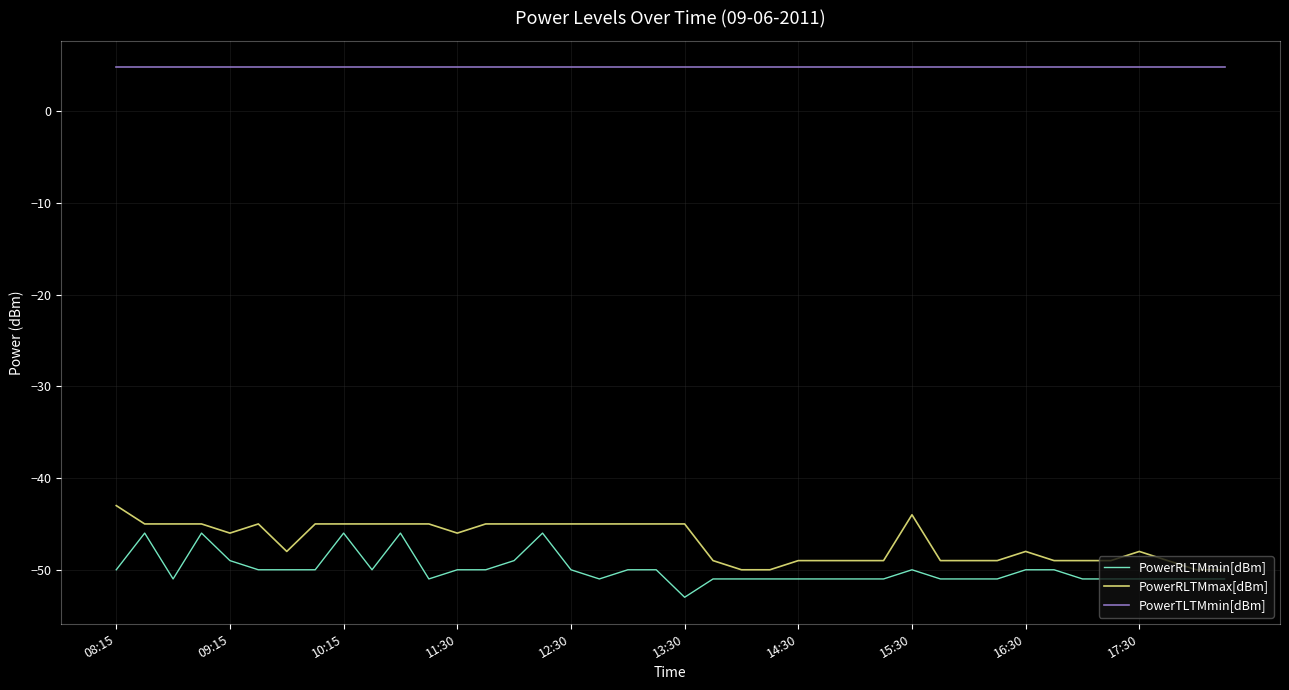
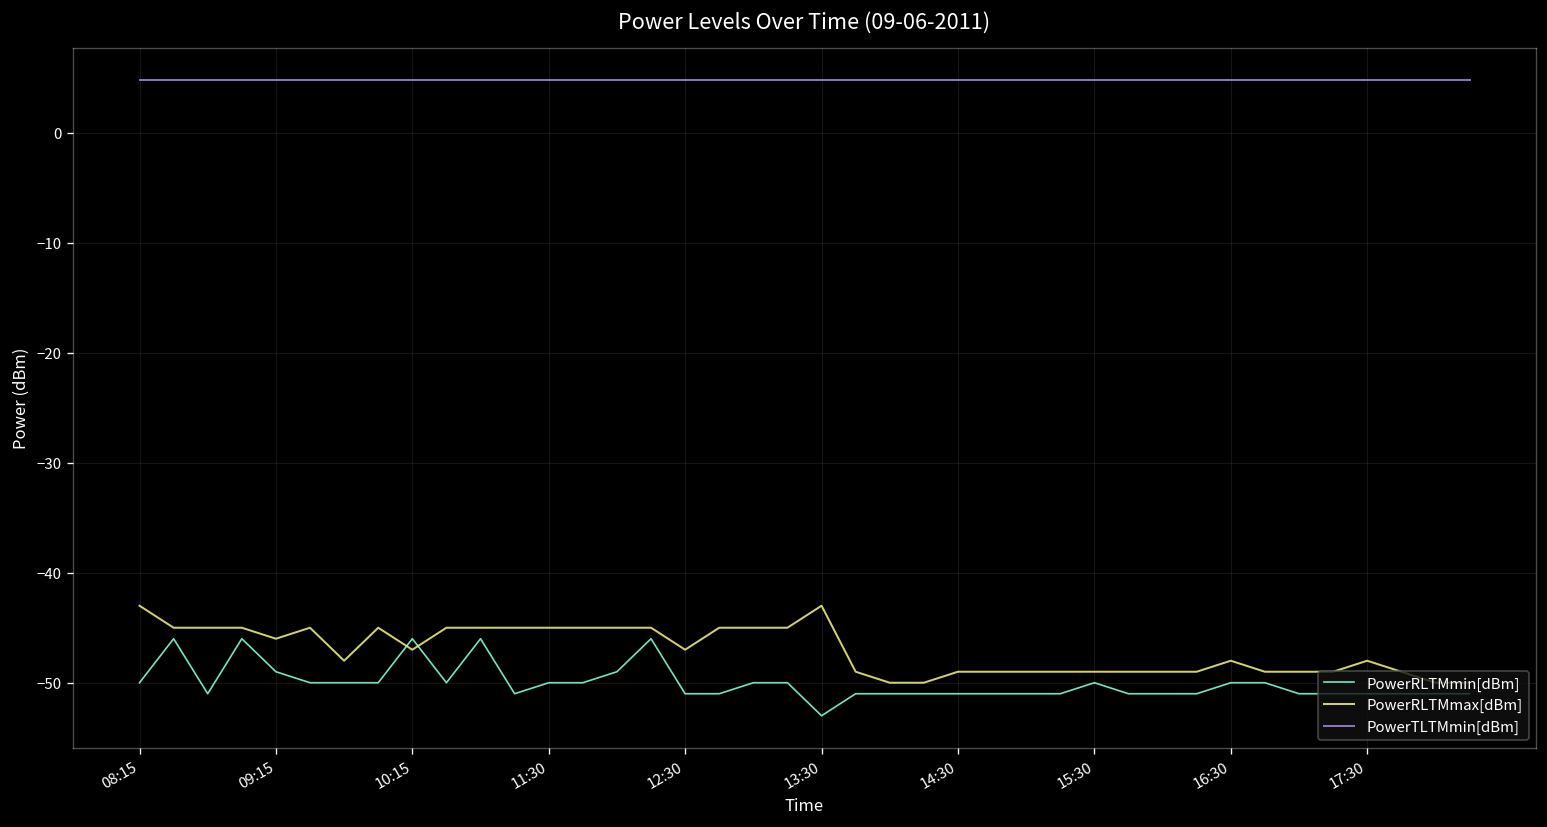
PowerRLTMmax[dBm], 10:15: -45 -> -47
PowerRLTMmax[dBm], 11:30: -46 -> -45
PowerRLTMmin[dBm], 12:30: -50 -> -51
PowerRLTMmax[dBm], 12:30: -45 -> -47
PowerRLTMmax[dBm], 13:30: -45 -> -43
PowerRLTMmax[dBm], 15:30: -44 -> -49
